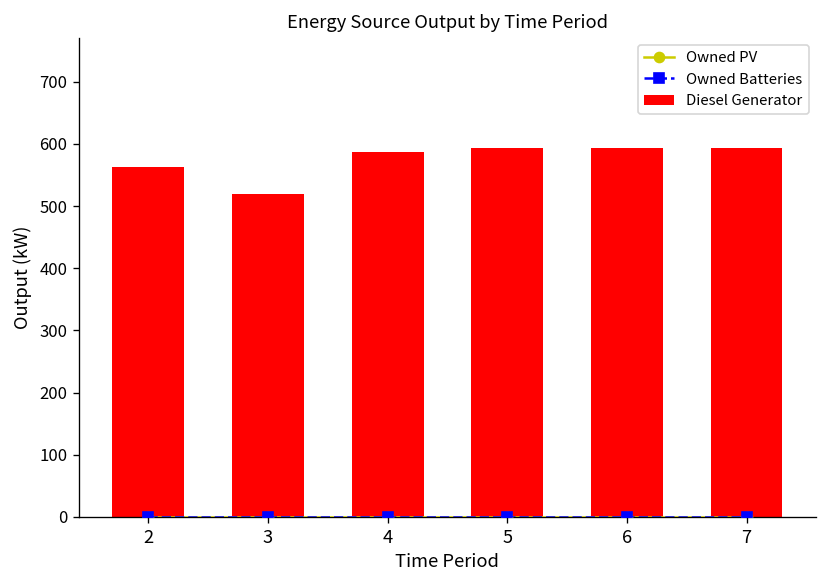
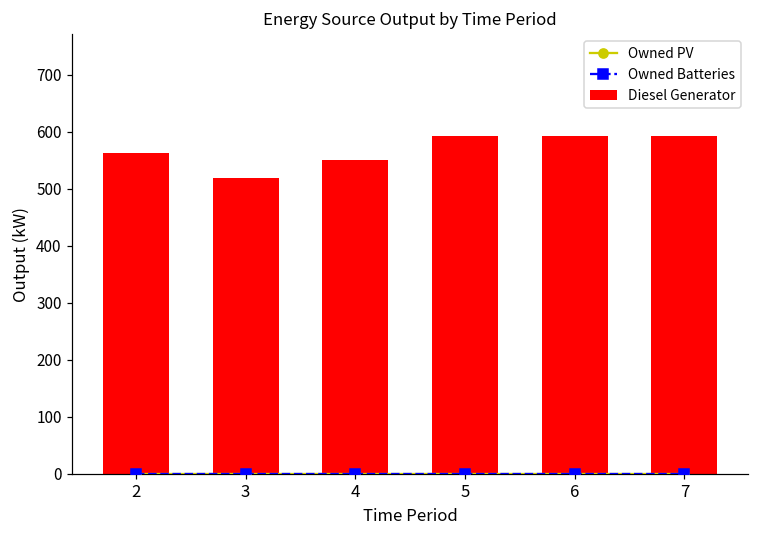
Diesel Generator, 4: 590 -> 550
